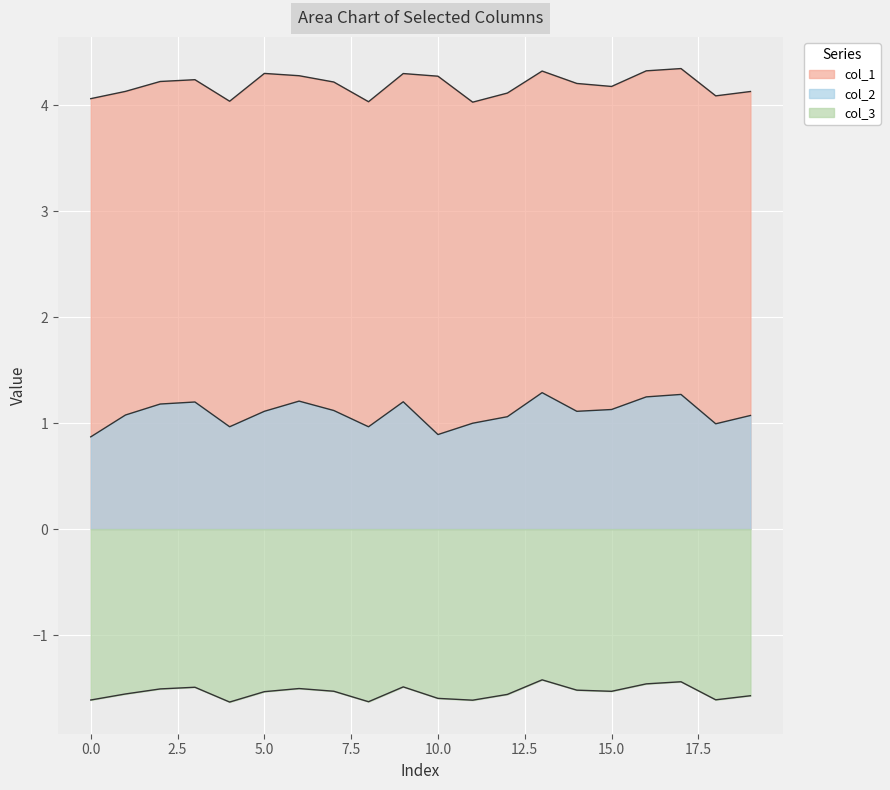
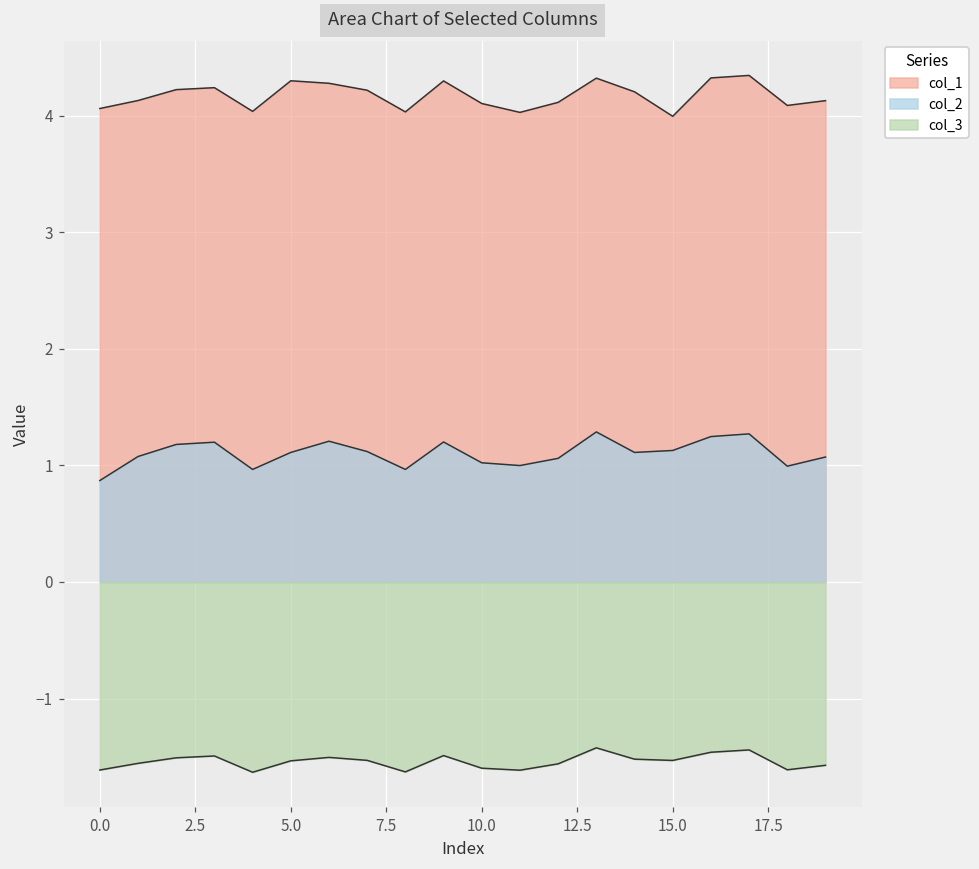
col_1, 10.0: 4.28 -> 4.11
col_2, 10.0: 0.89 -> 1.02
col_1, 15.0: 4.18 -> 4.00
